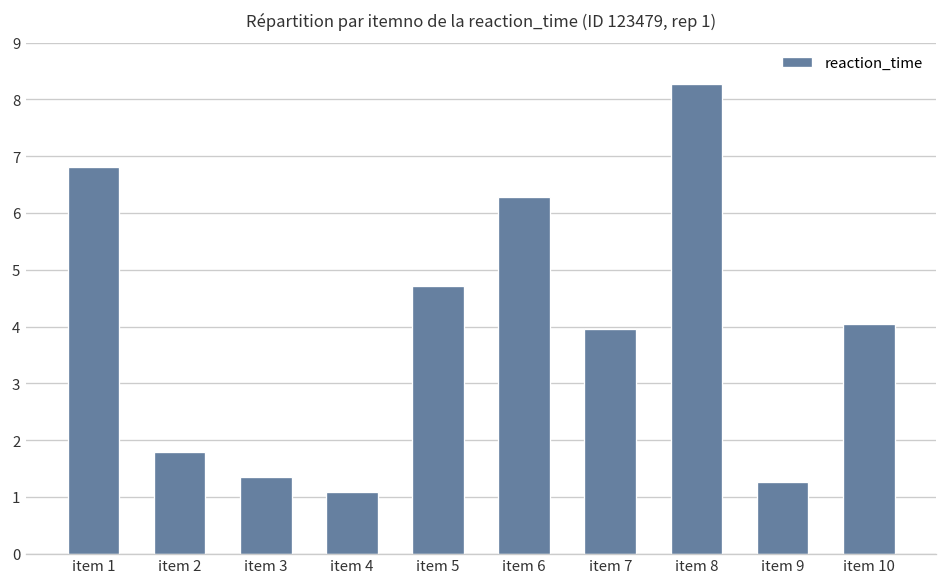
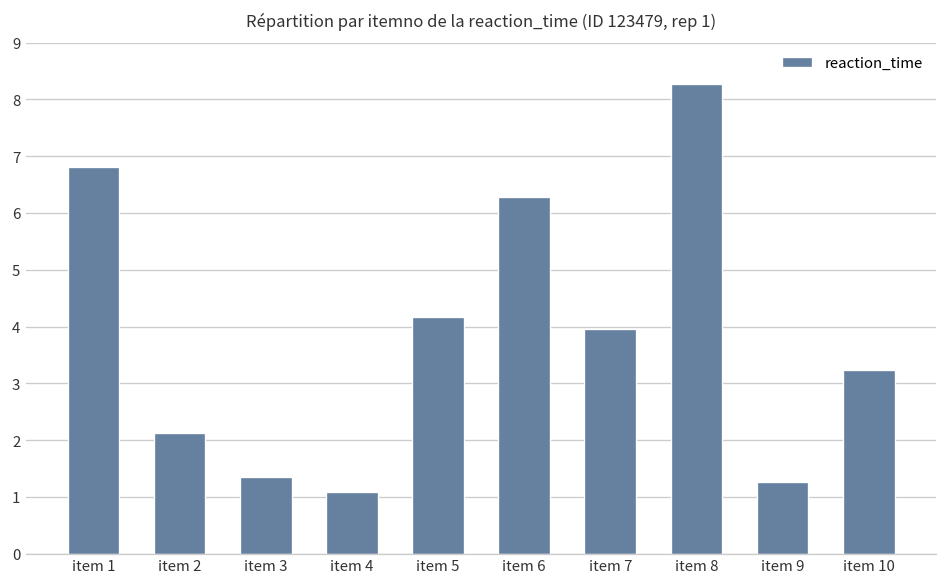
item 2: 1.8 -> 2.1
item 5: 4.7 -> 4.2
item 10: 4.0 -> 3.2
